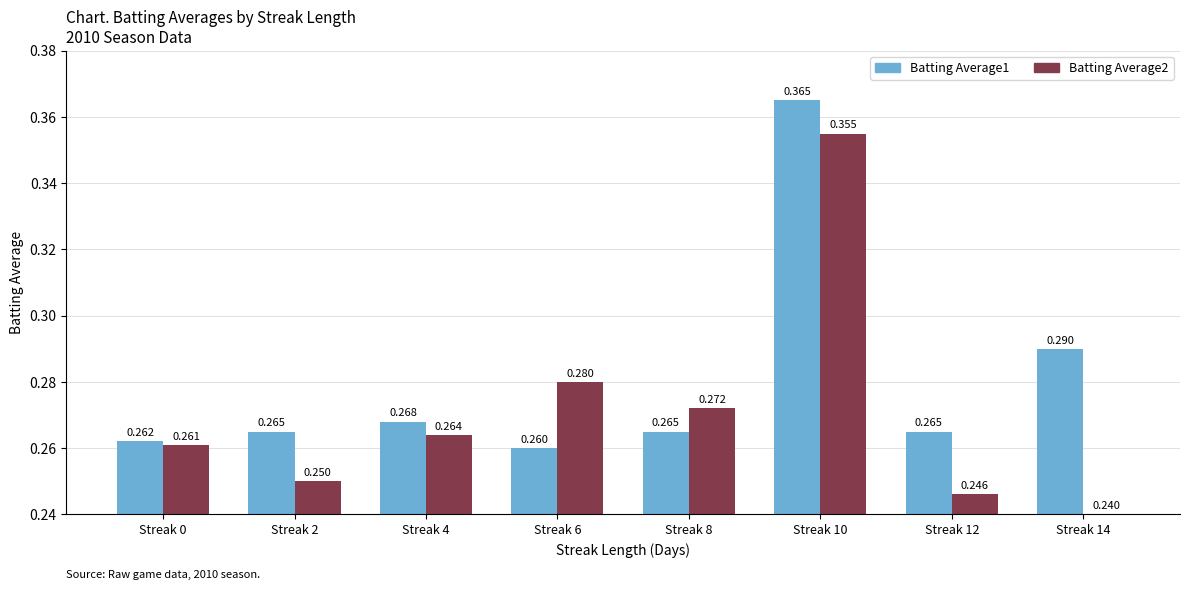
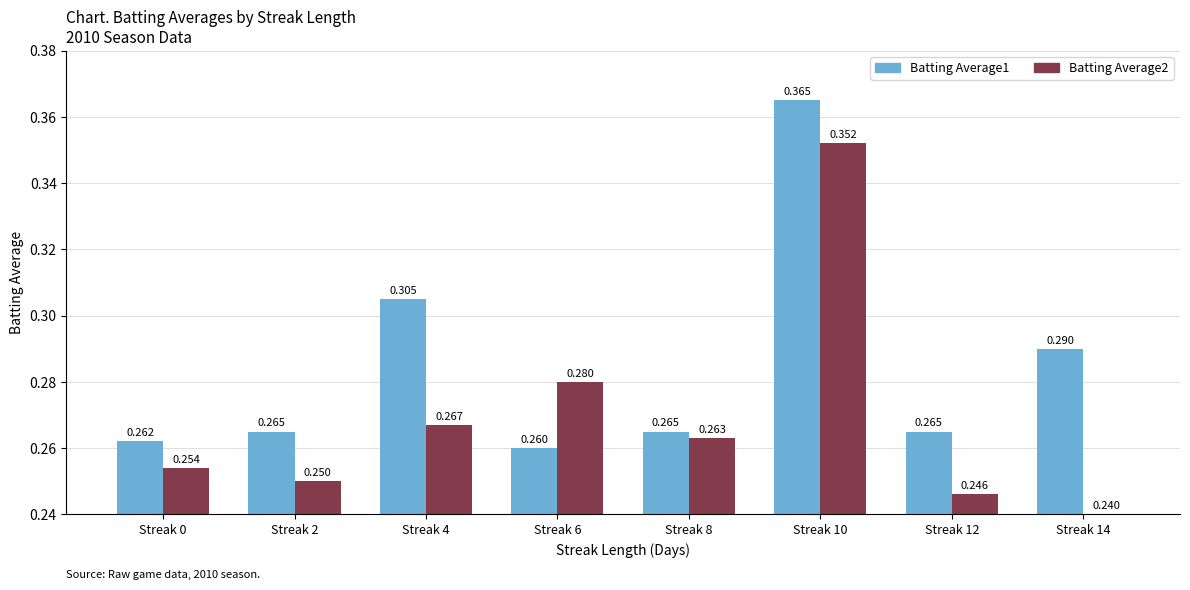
Batting Average2, Streak 0: 0.261 -> 0.254
Batting Average1, Streak 4: 0.268 -> 0.305
Batting Average2, Streak 4: 0.264 -> 0.267
Batting Average2, Streak 8: 0.272 -> 0.263
Batting Average2, Streak 10: 0.355 -> 0.352
